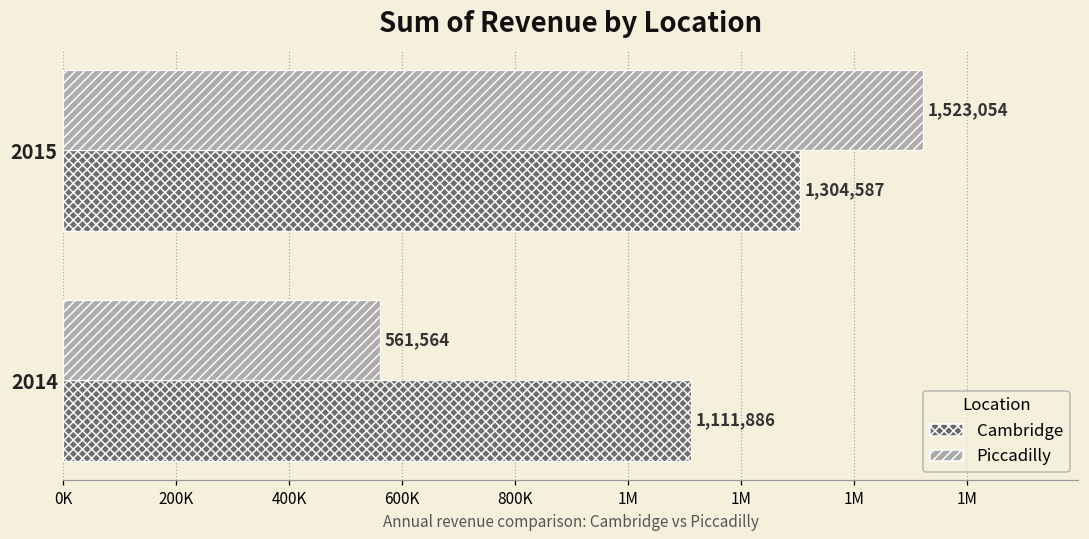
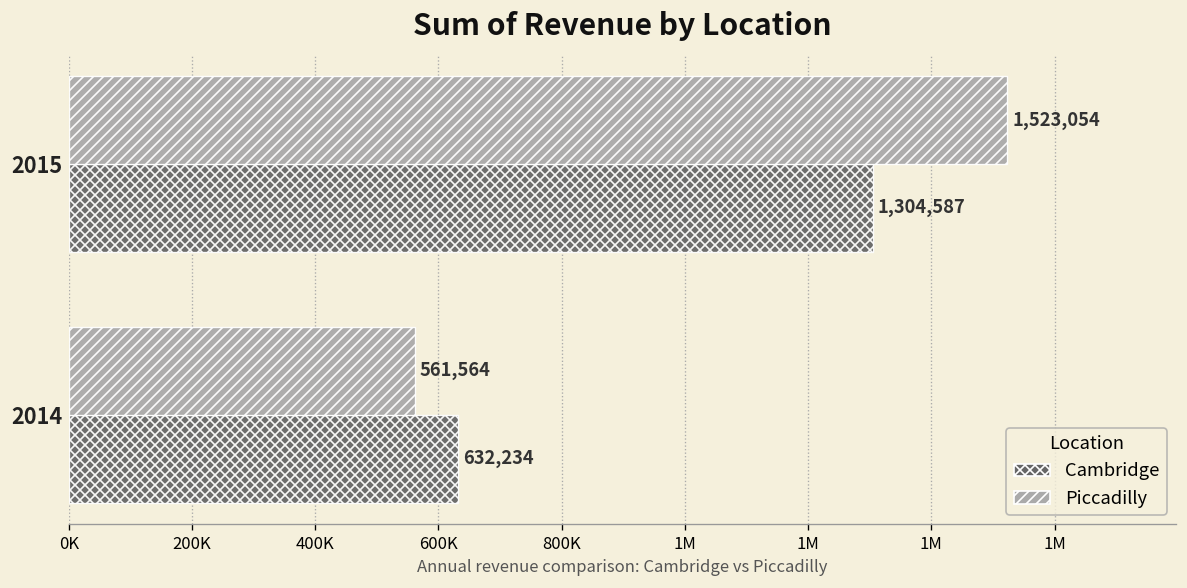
Cambridge, 2014: 1,111,886 -> 632,234
